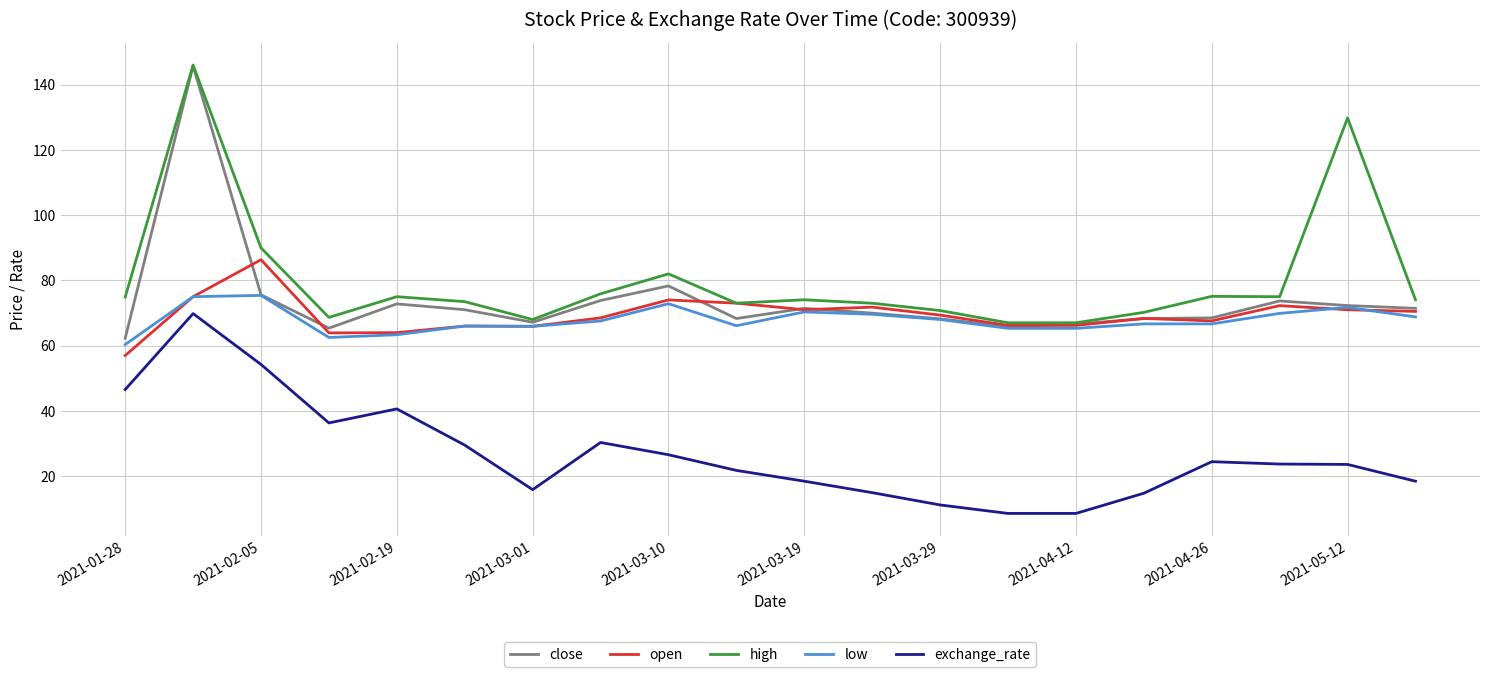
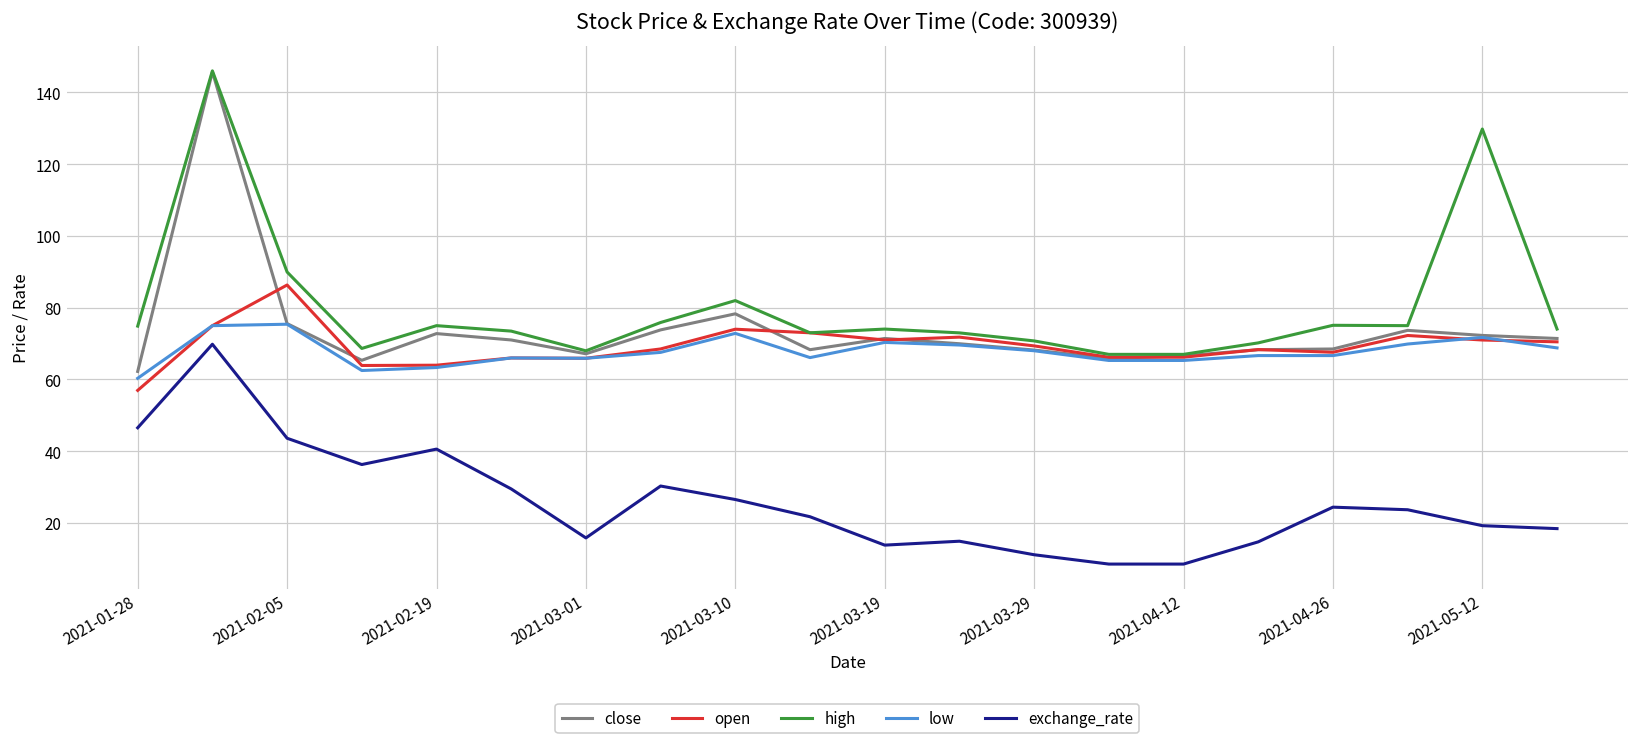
exchange_rate, 2021-02-05: 54 -> 44
exchange_rate, 2021-03-19: 18 -> 14
exchange_rate, 2021-05-12: 24 -> 19
